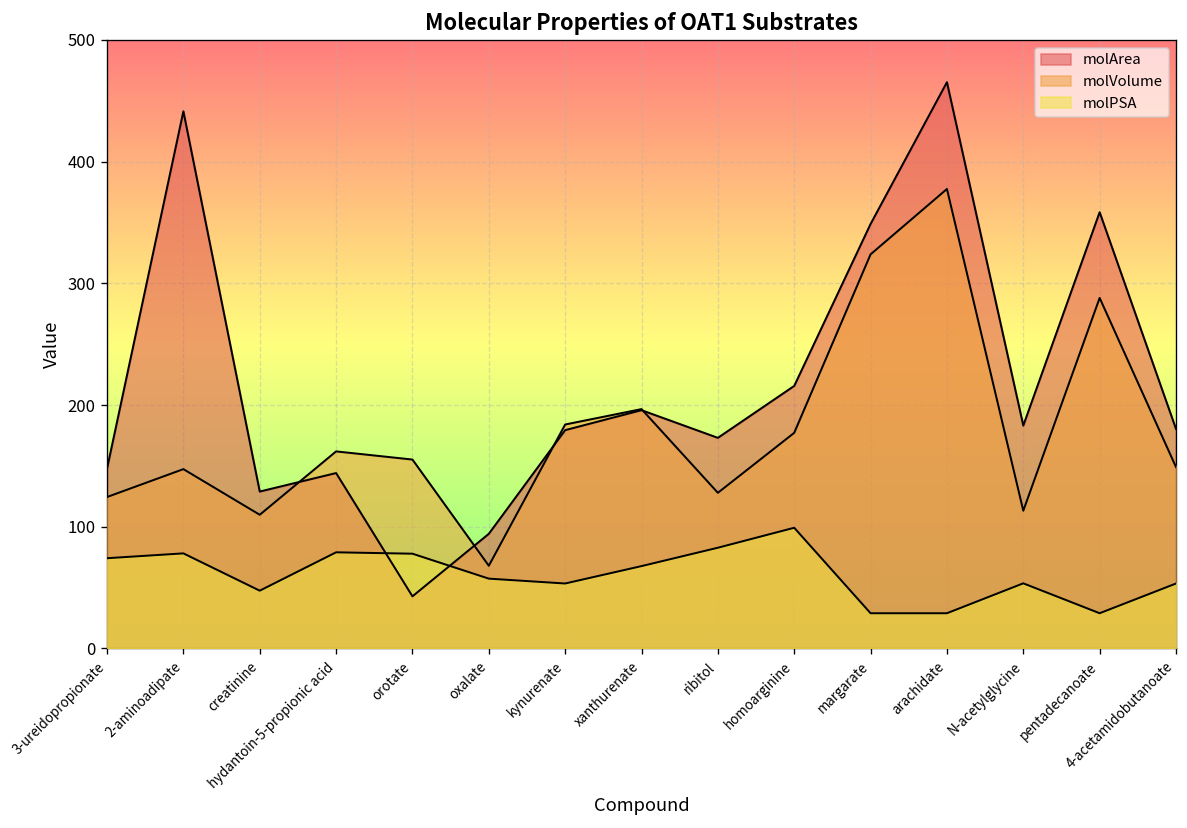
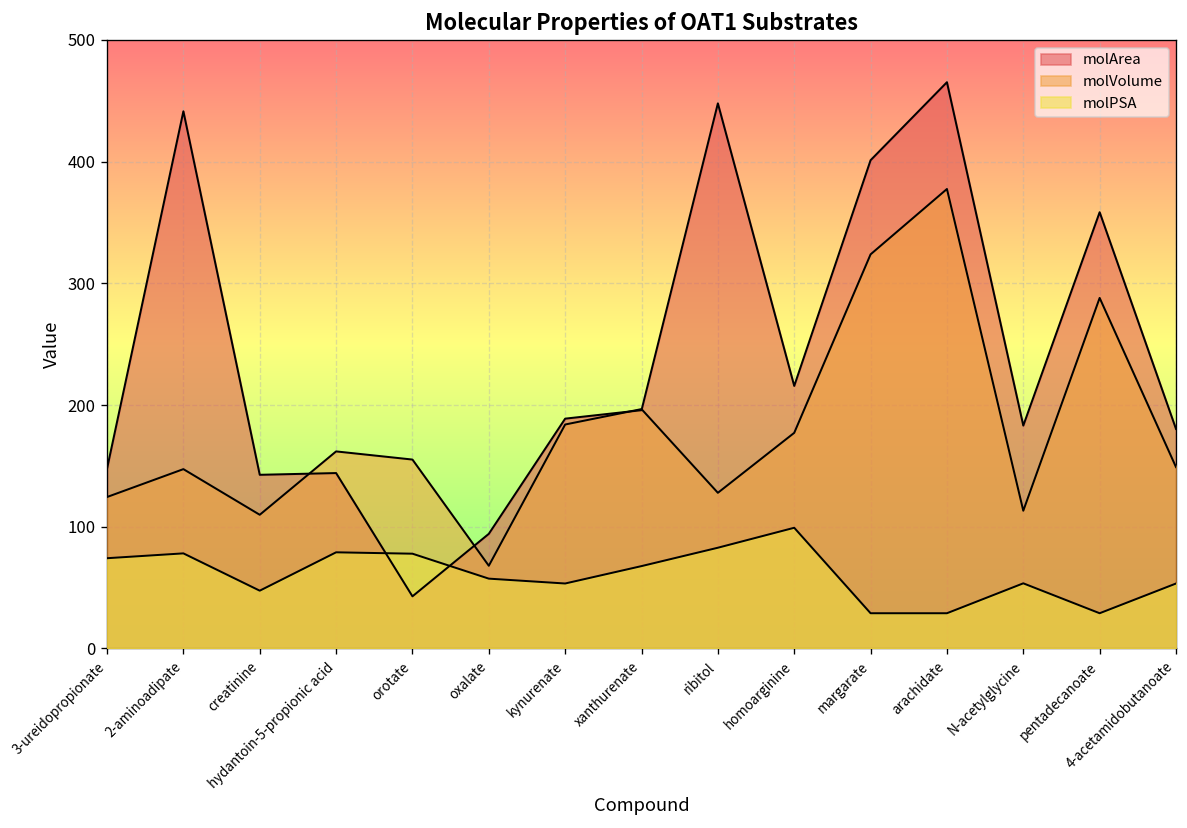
molArea, creatinine: 129 -> 143
molArea, kynurenate: 179 -> 189
molArea, ribitol: 173 -> 448
molArea, margarate: 349 -> 401
